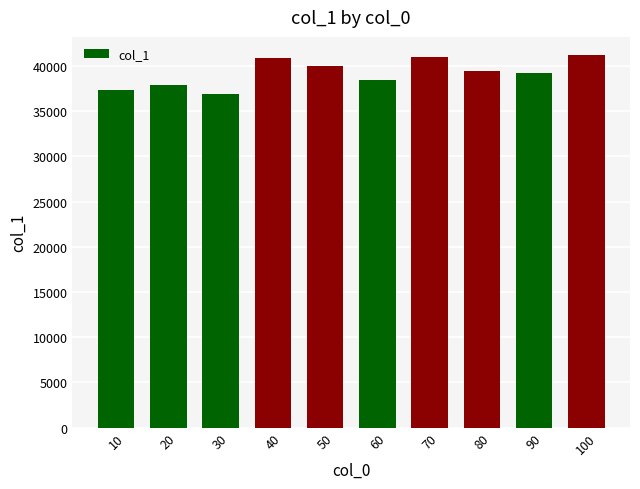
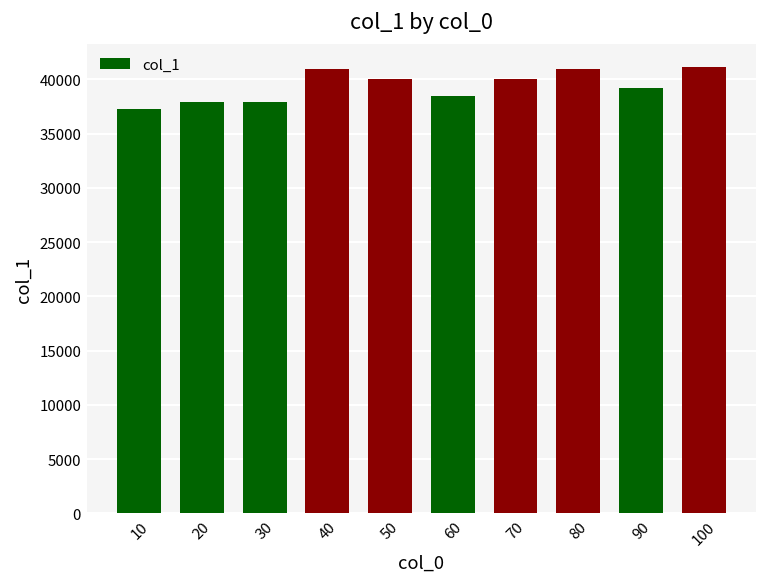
30: 37000 -> 38000
70: 41000 -> 40000
80: 39000 -> 41000
